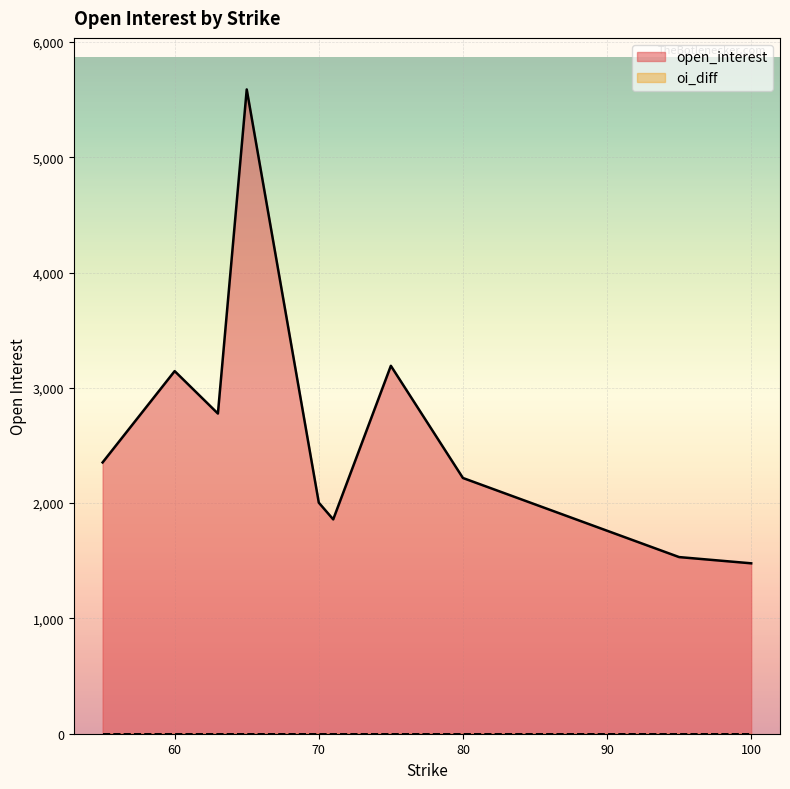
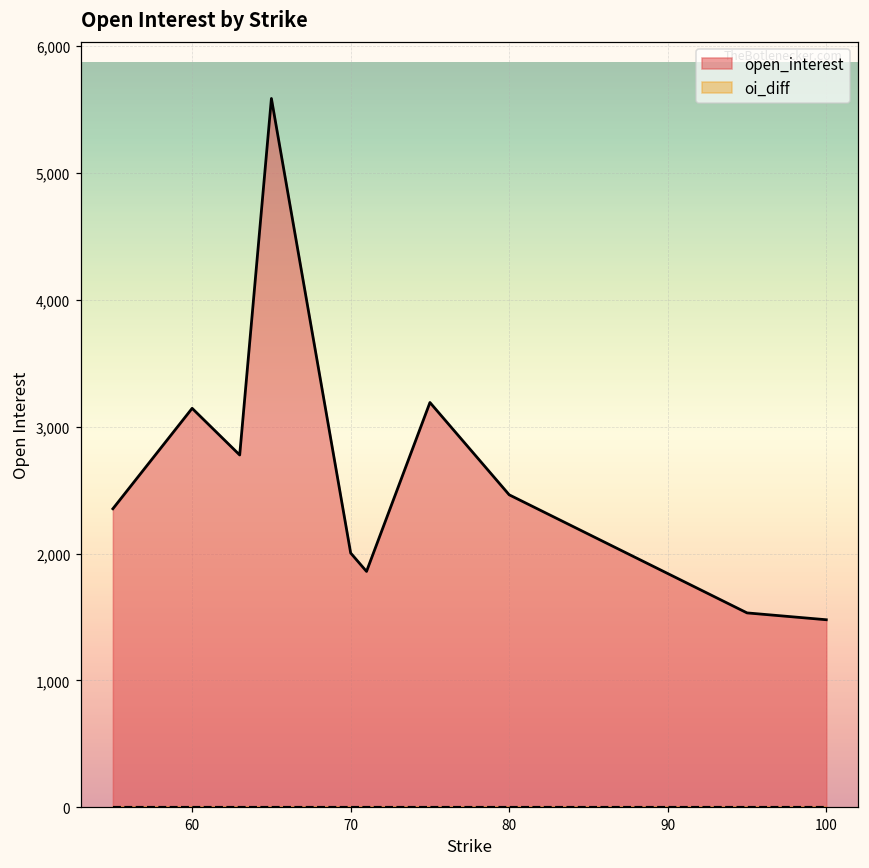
open_interest, 80: 2,220 -> 2,460
